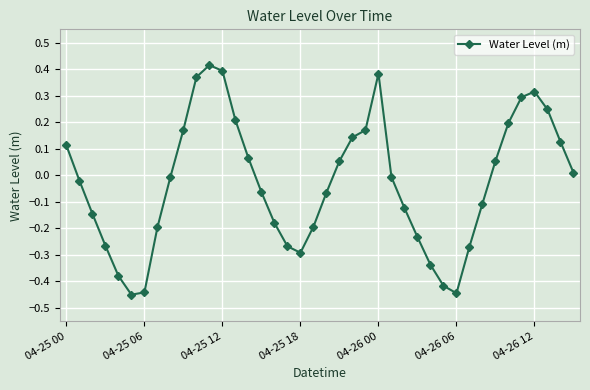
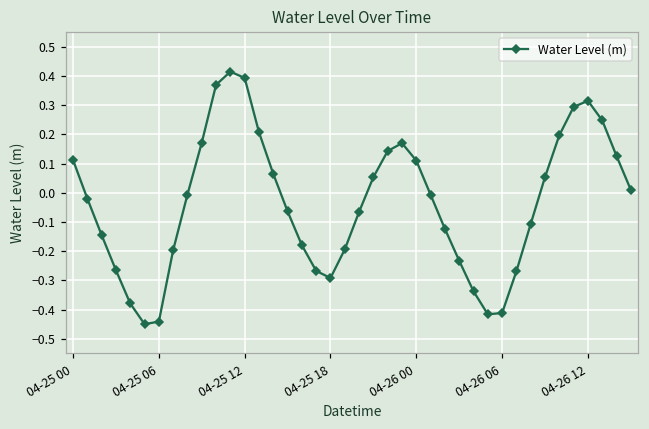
04-26 00: 0.38 -> 0.11
04-26 06: -0.44 -> -0.41
